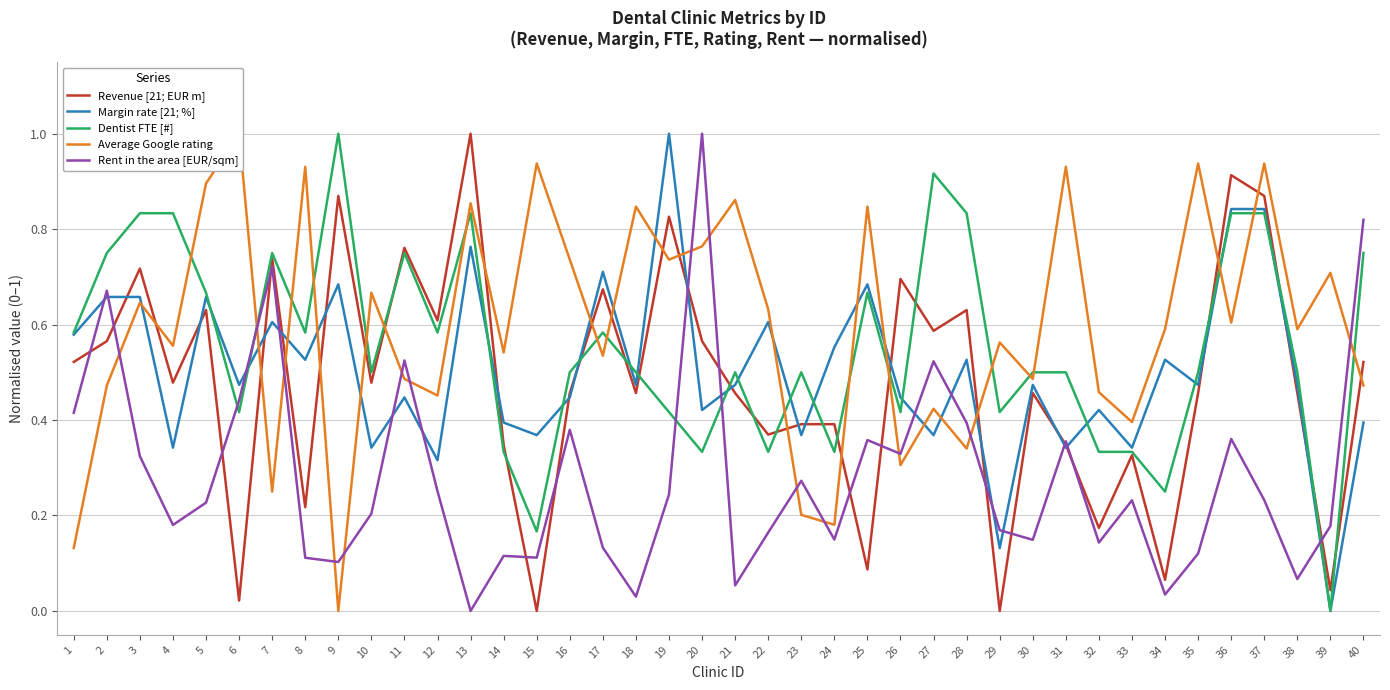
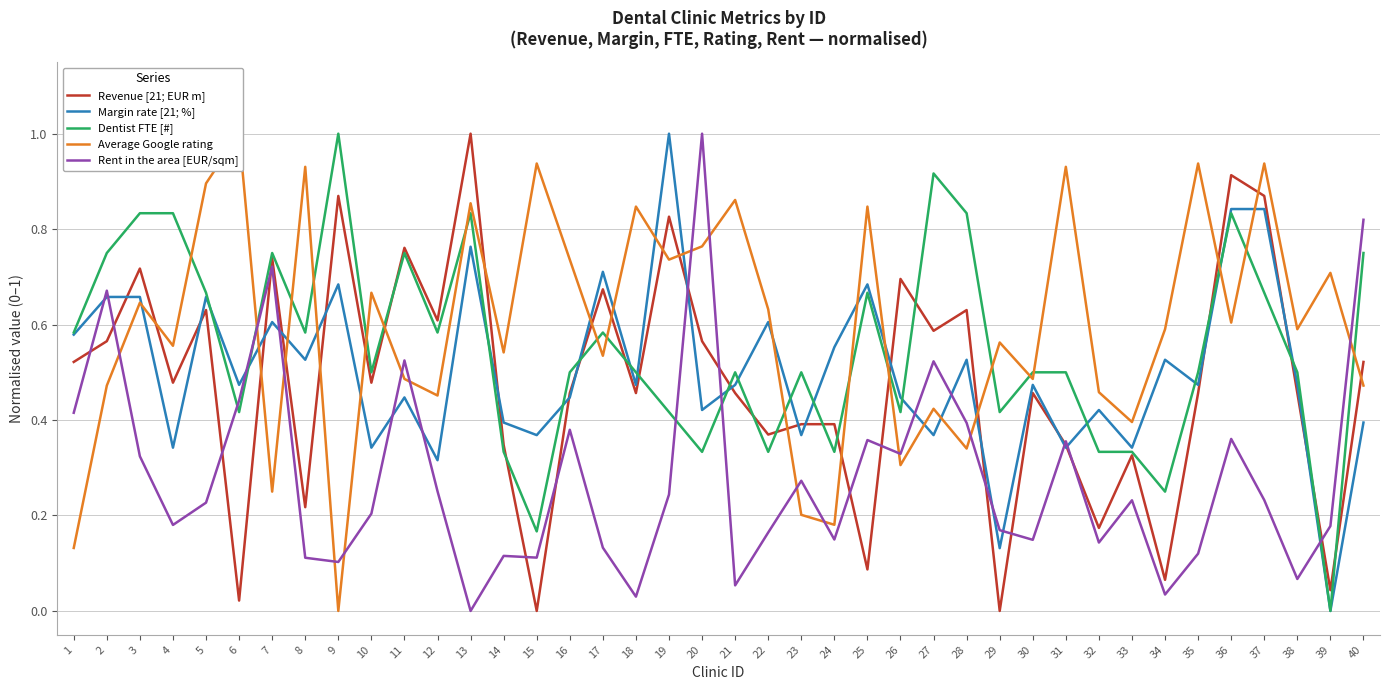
Dentist FTE [#], 37: 0.83 -> 0.67
